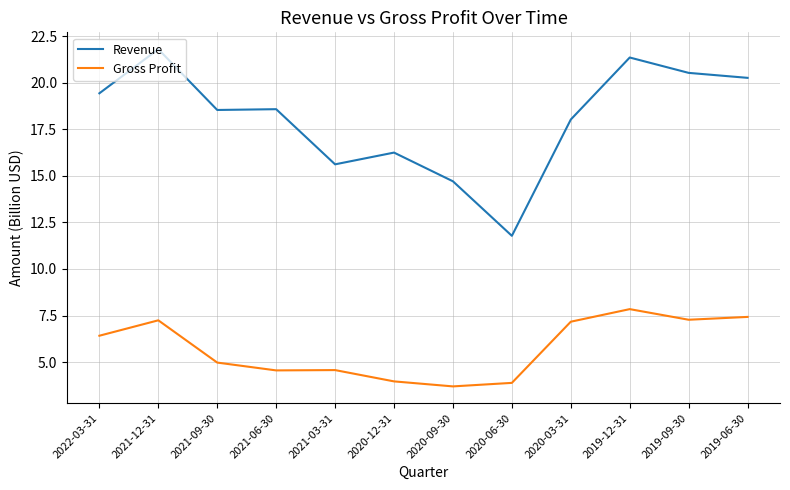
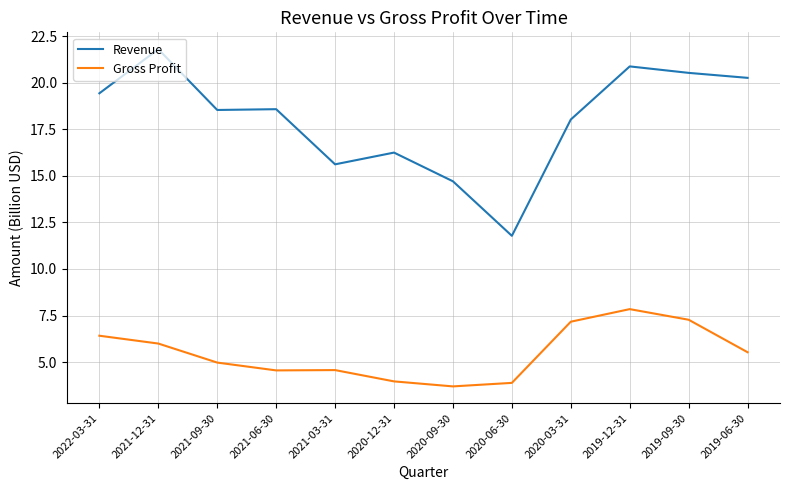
Gross Profit, 2021-12-31: 7.2 -> 6.0
Revenue, 2019-12-31: 21.4 -> 20.9
Gross Profit, 2019-06-30: 7.4 -> 5.5
